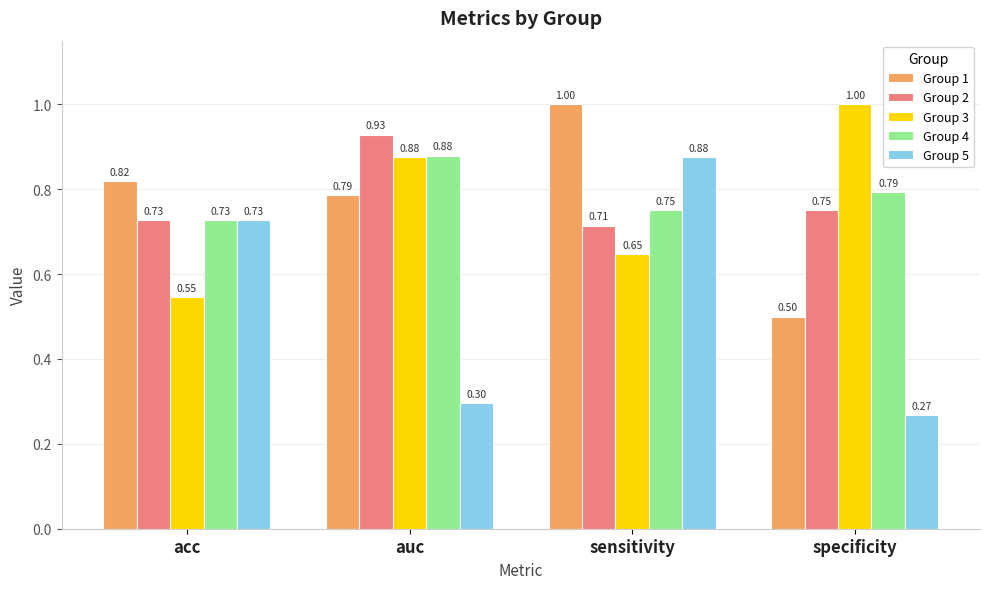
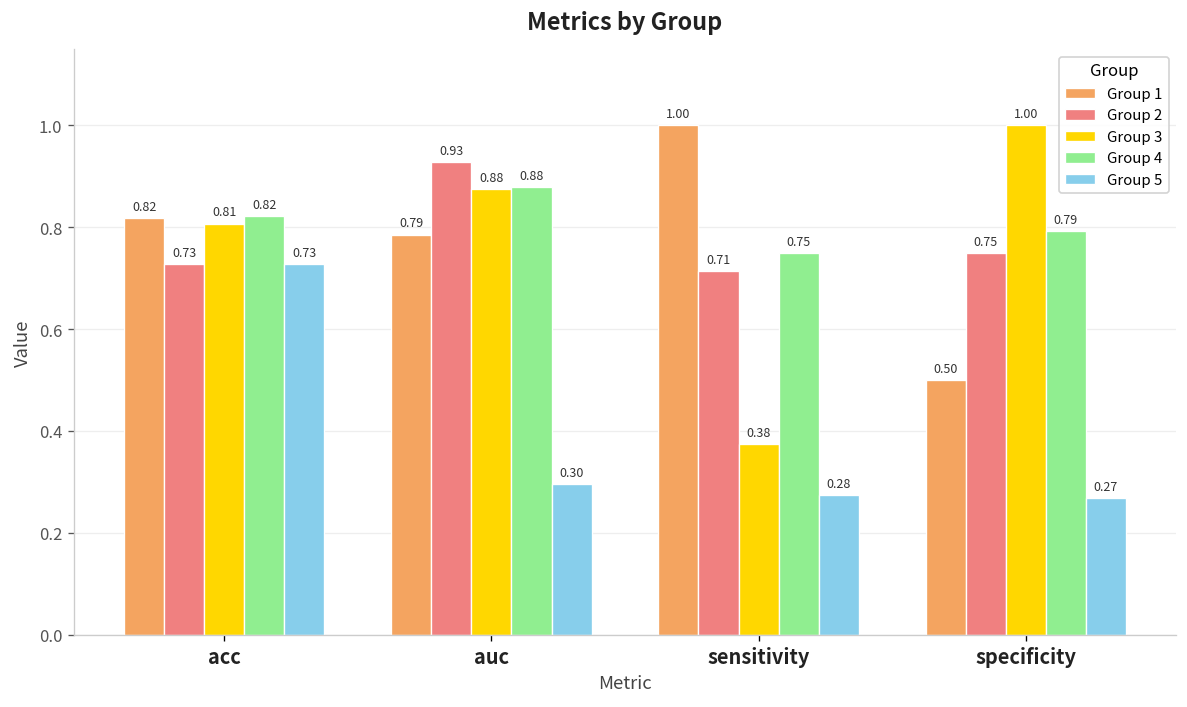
Group 3, acc: 0.55 -> 0.81
Group 4, acc: 0.73 -> 0.82
Group 3, sensitivity: 0.65 -> 0.38
Group 5, sensitivity: 0.88 -> 0.28
